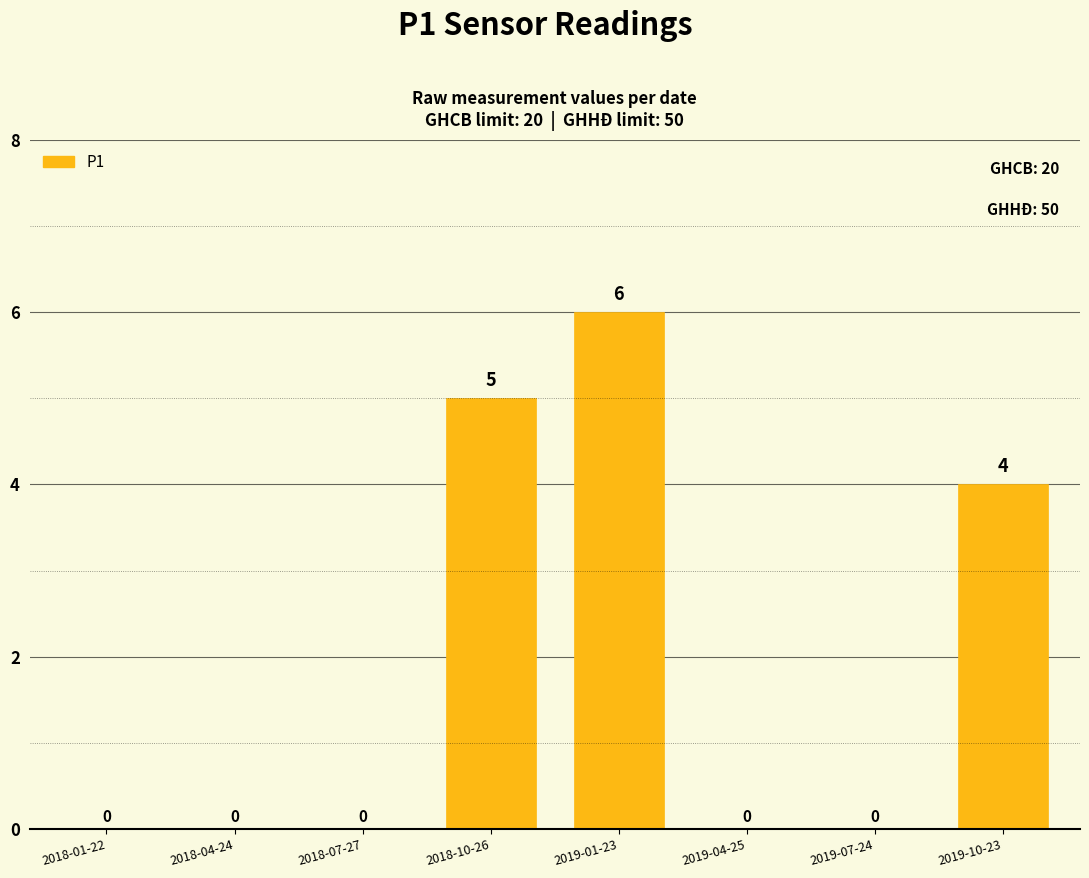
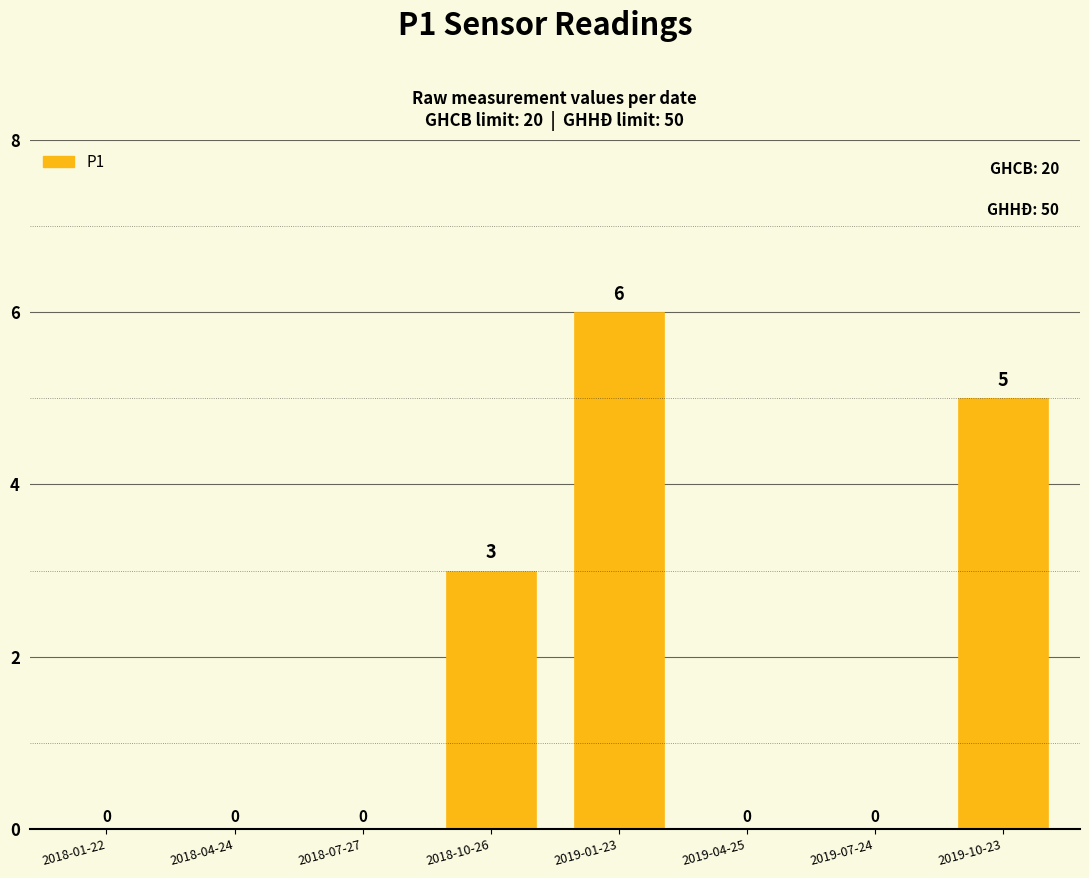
2018-10-26: 5 -> 3
2019-10-23: 4 -> 5
